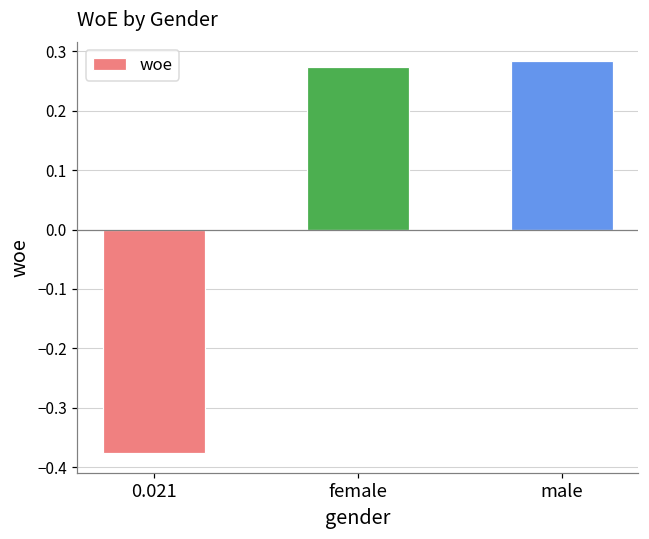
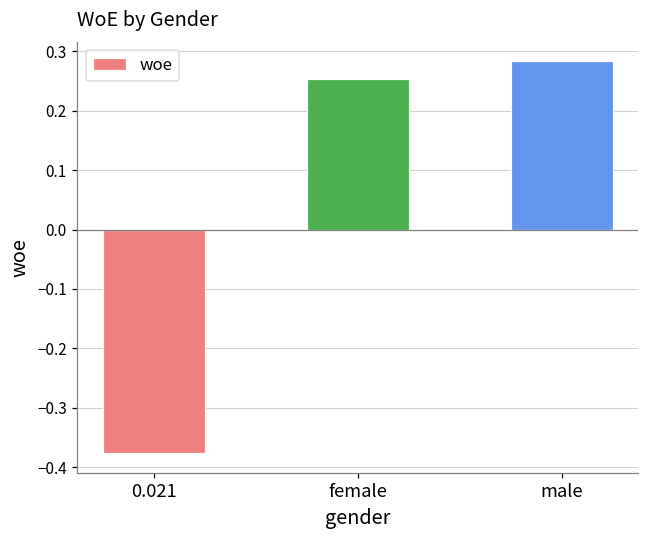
female: 0.27 -> 0.25
